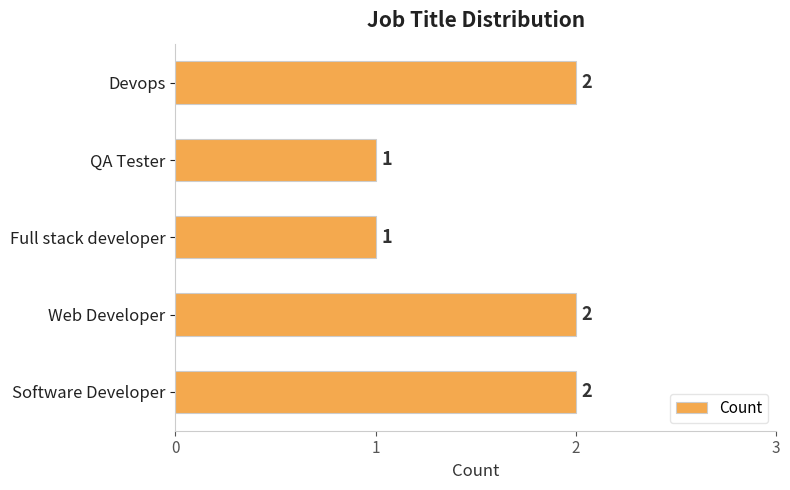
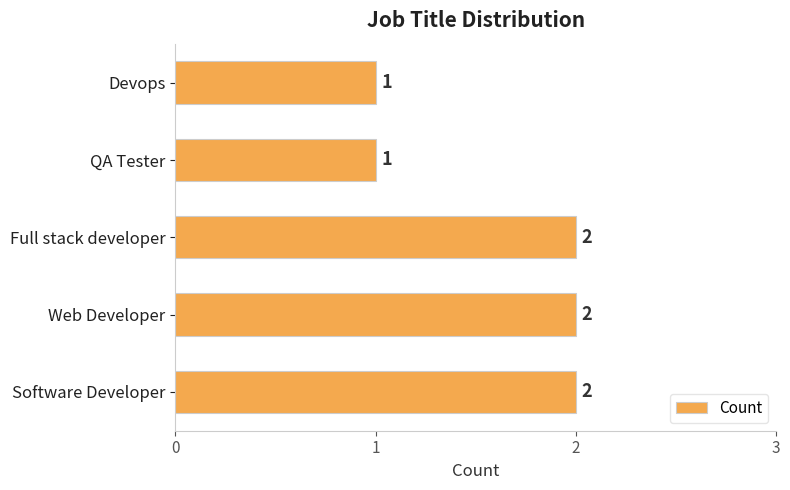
Devops: 2 -> 1
Full stack developer: 1 -> 2
